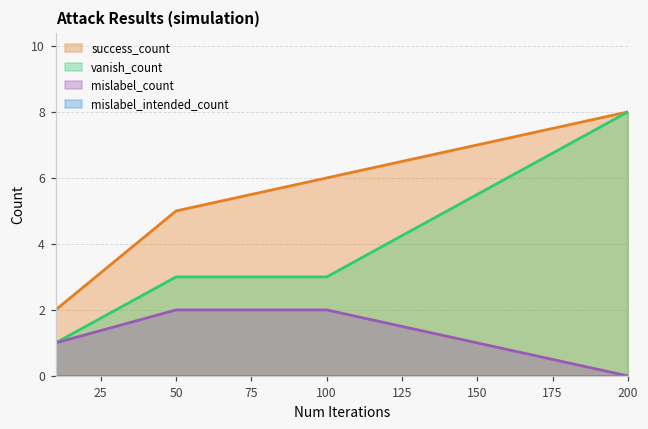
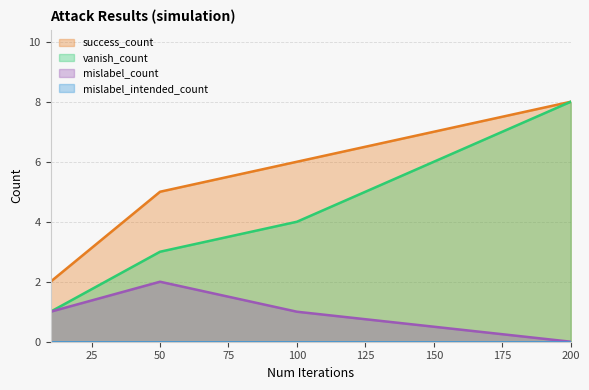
vanish_count, 100: 3 -> 4
mislabel_count, 100: 2 -> 1
